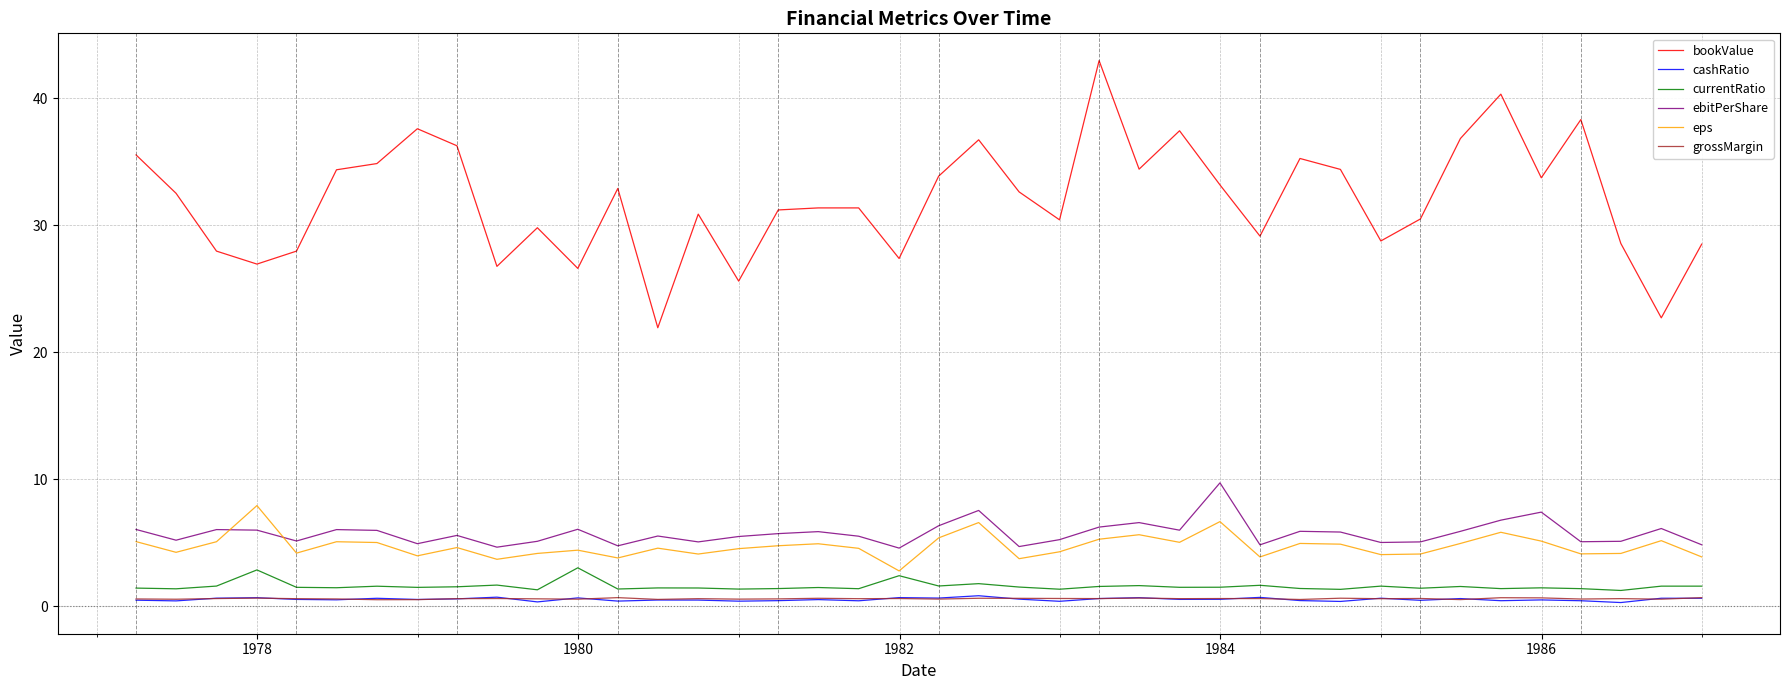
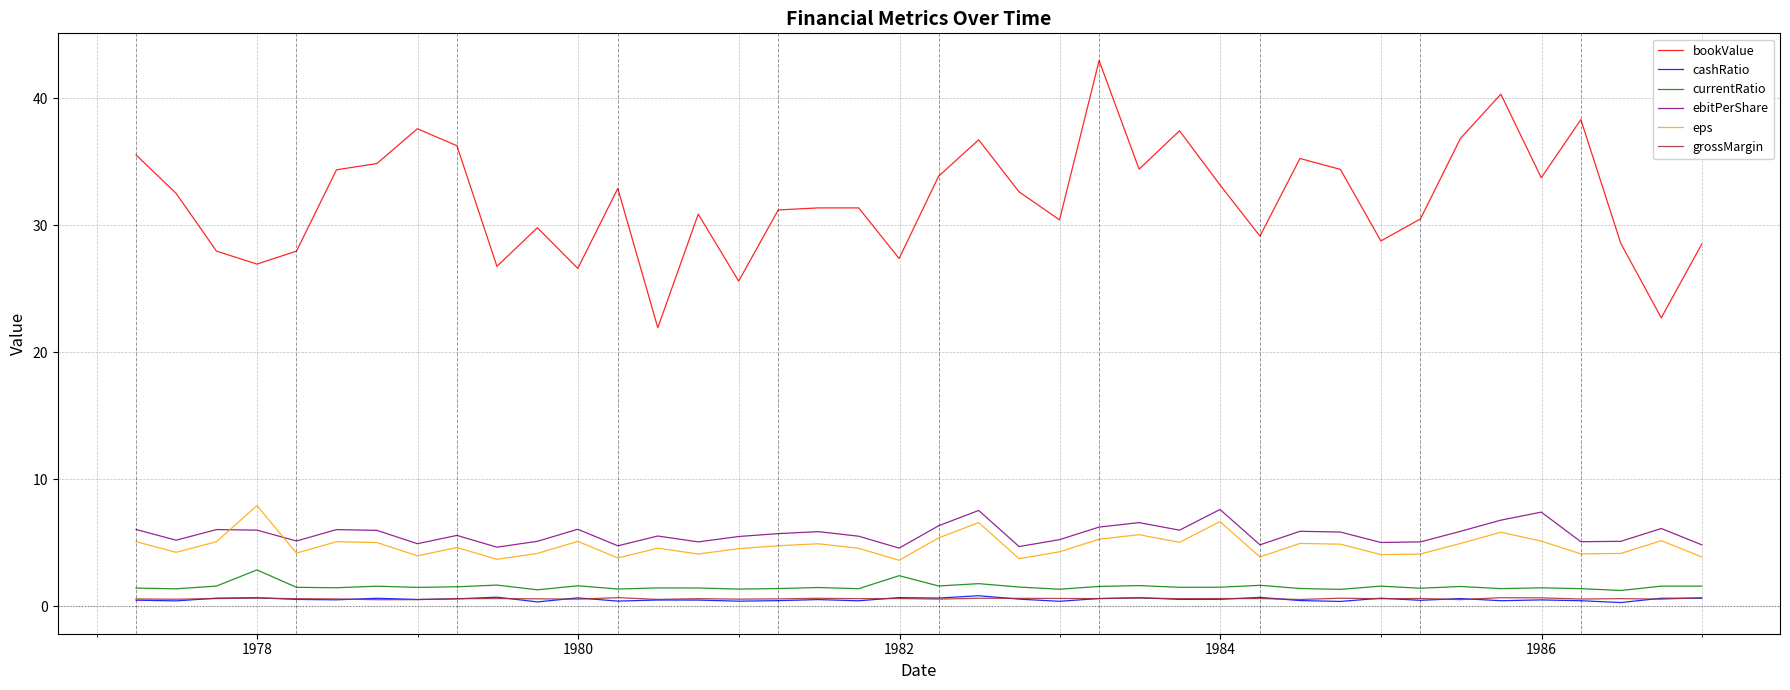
currentRatio, 1980: 3.0 -> 1.6
eps, 1980: 4.4 -> 5.1
eps, 1982: 2.8 -> 3.6
ebitPerShare, 1984: 9.7 -> 7.6
